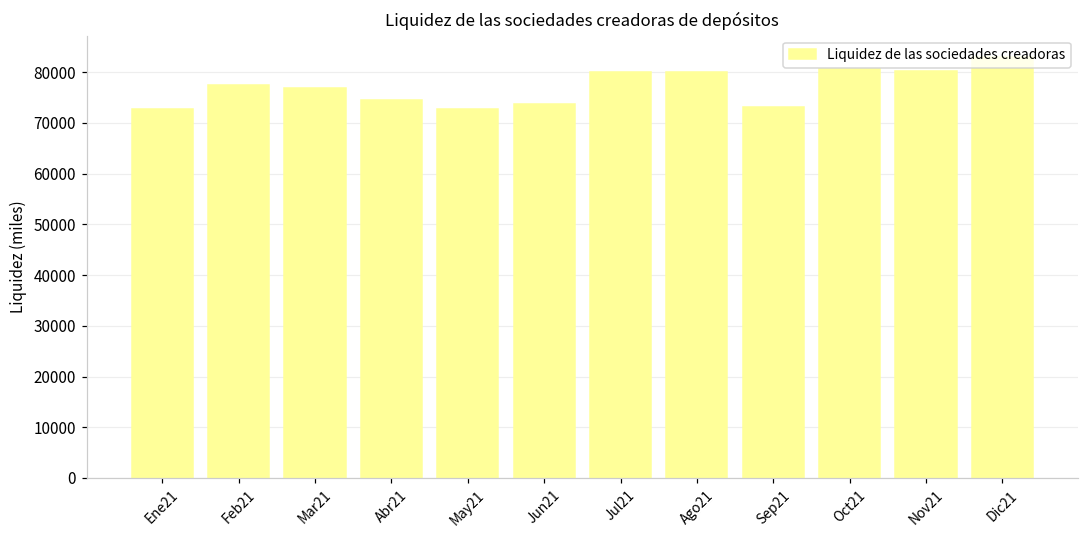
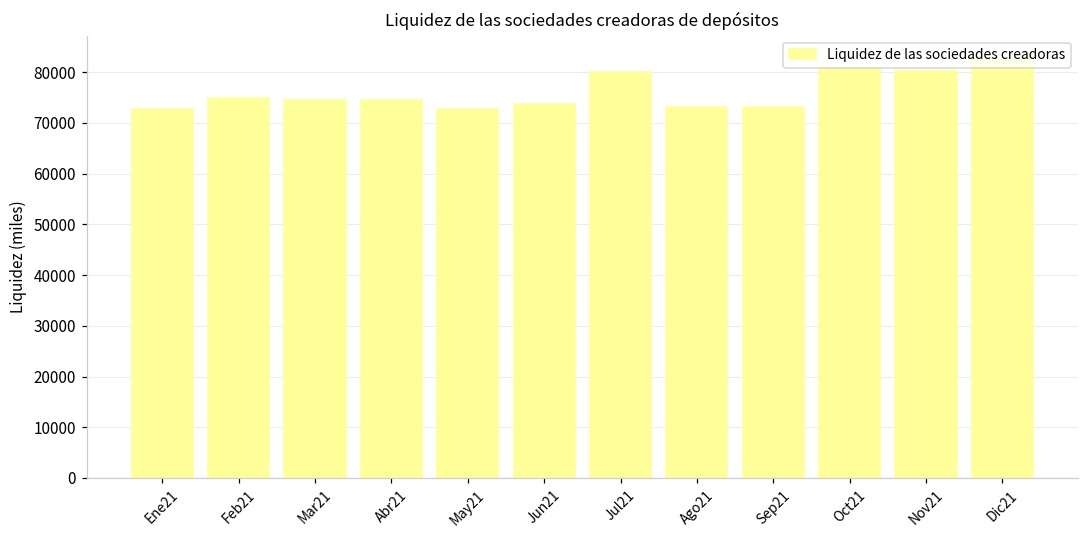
Feb21: 77000 -> 75000
Mar21: 77000 -> 75000
Ago21: 80000 -> 73000
